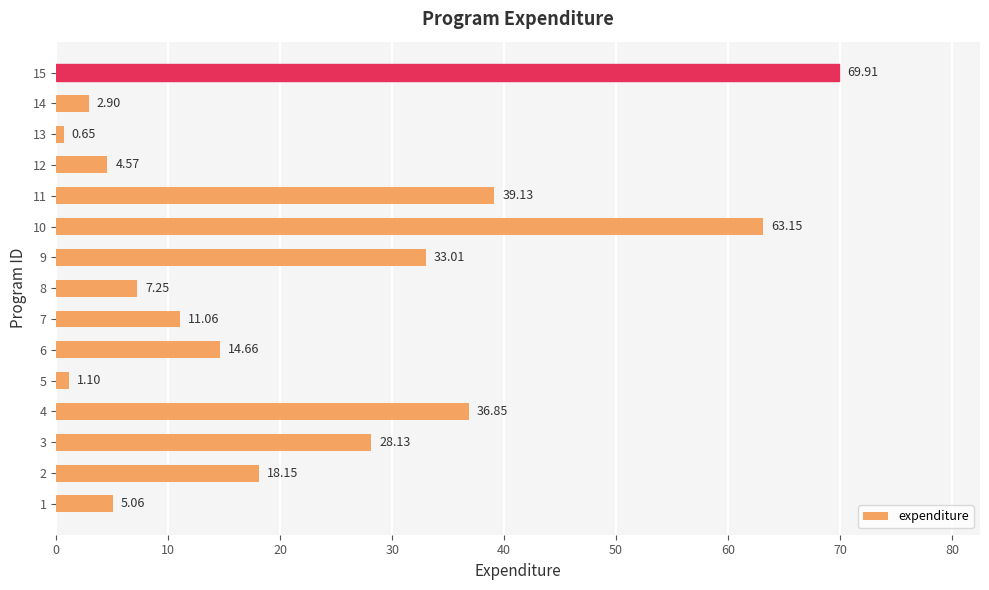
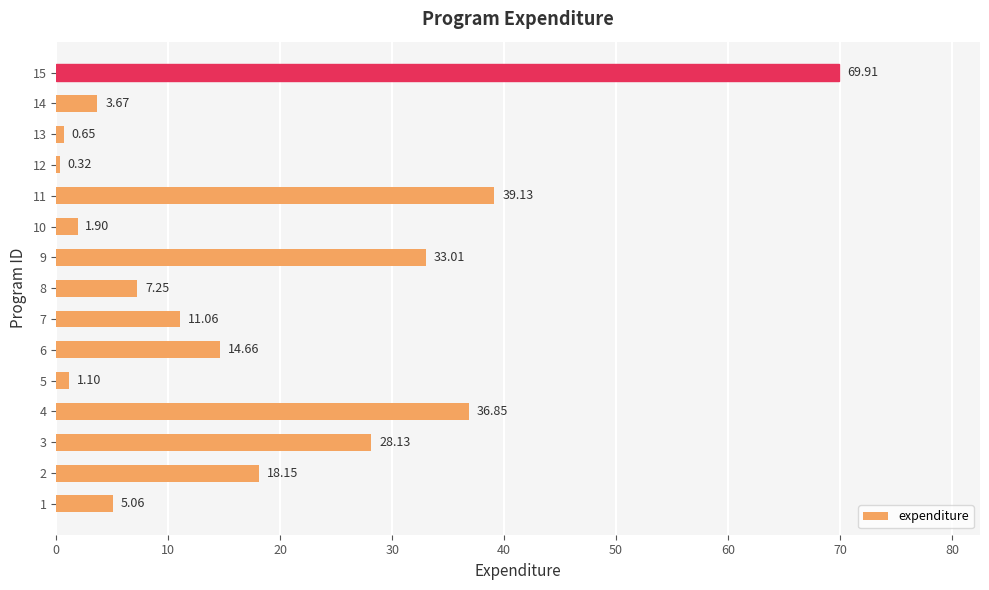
14: 2.90 -> 3.67
12: 4.57 -> 0.32
10: 63.15 -> 1.90
